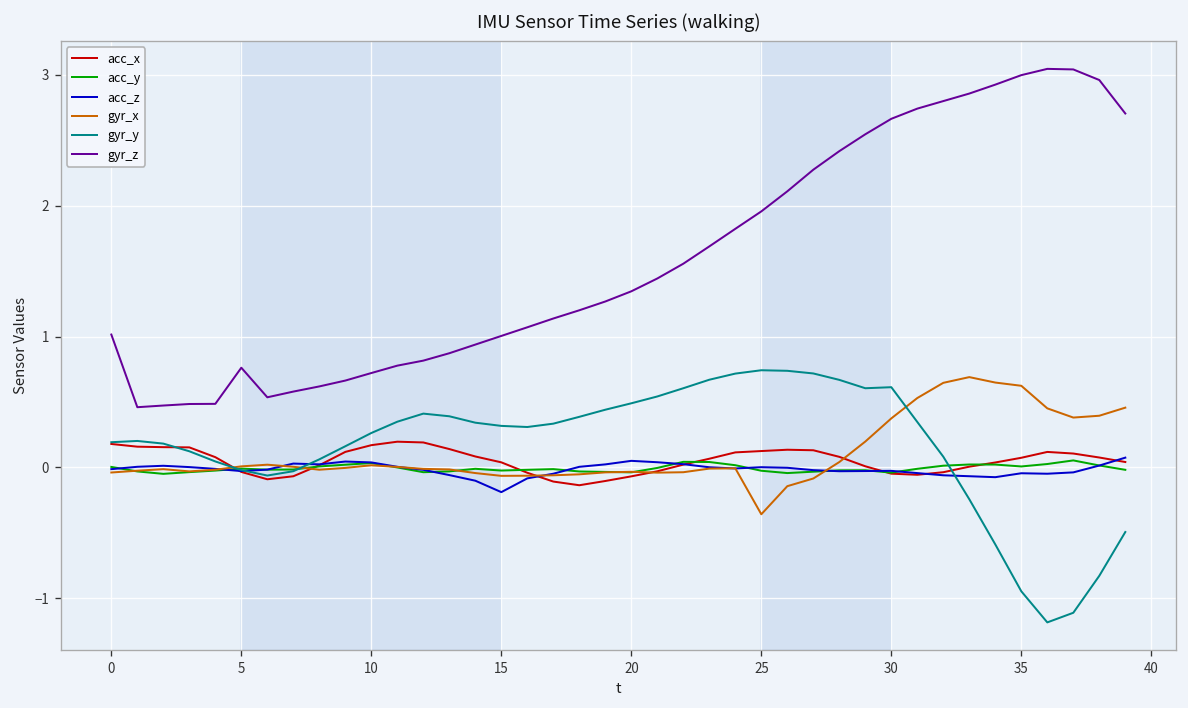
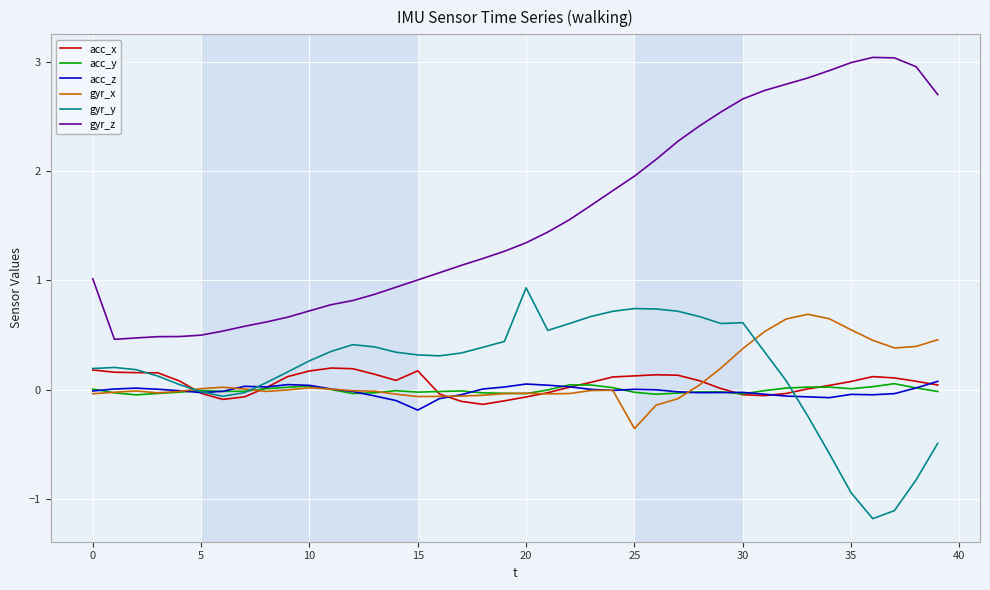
gyr_z, 5: 0.76 -> 0.50
acc_x, 15: 0.04 -> 0.17
gyr_y, 20: 0.49 -> 0.93
gyr_x, 35: 0.62 -> 0.55
